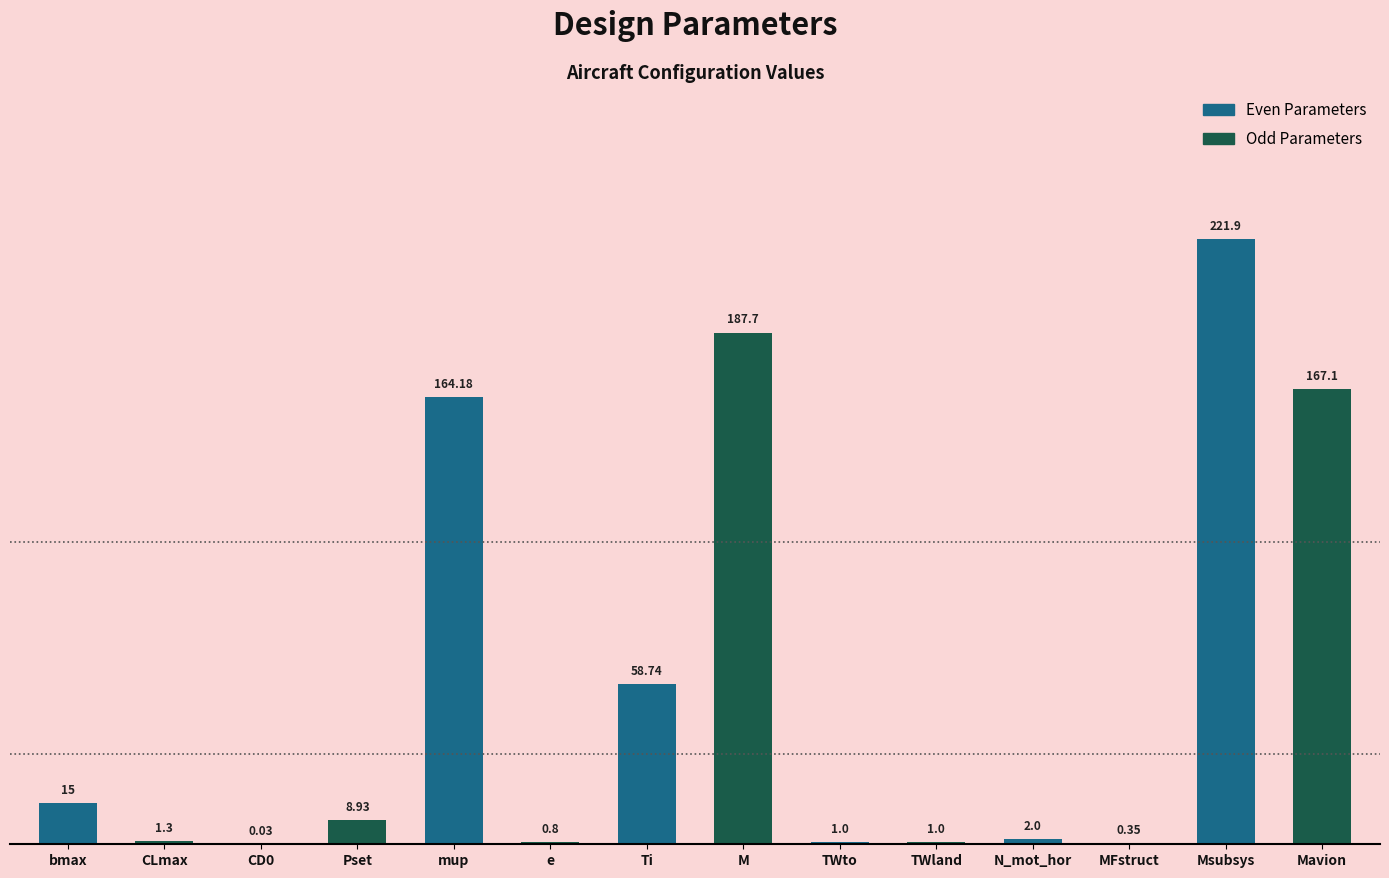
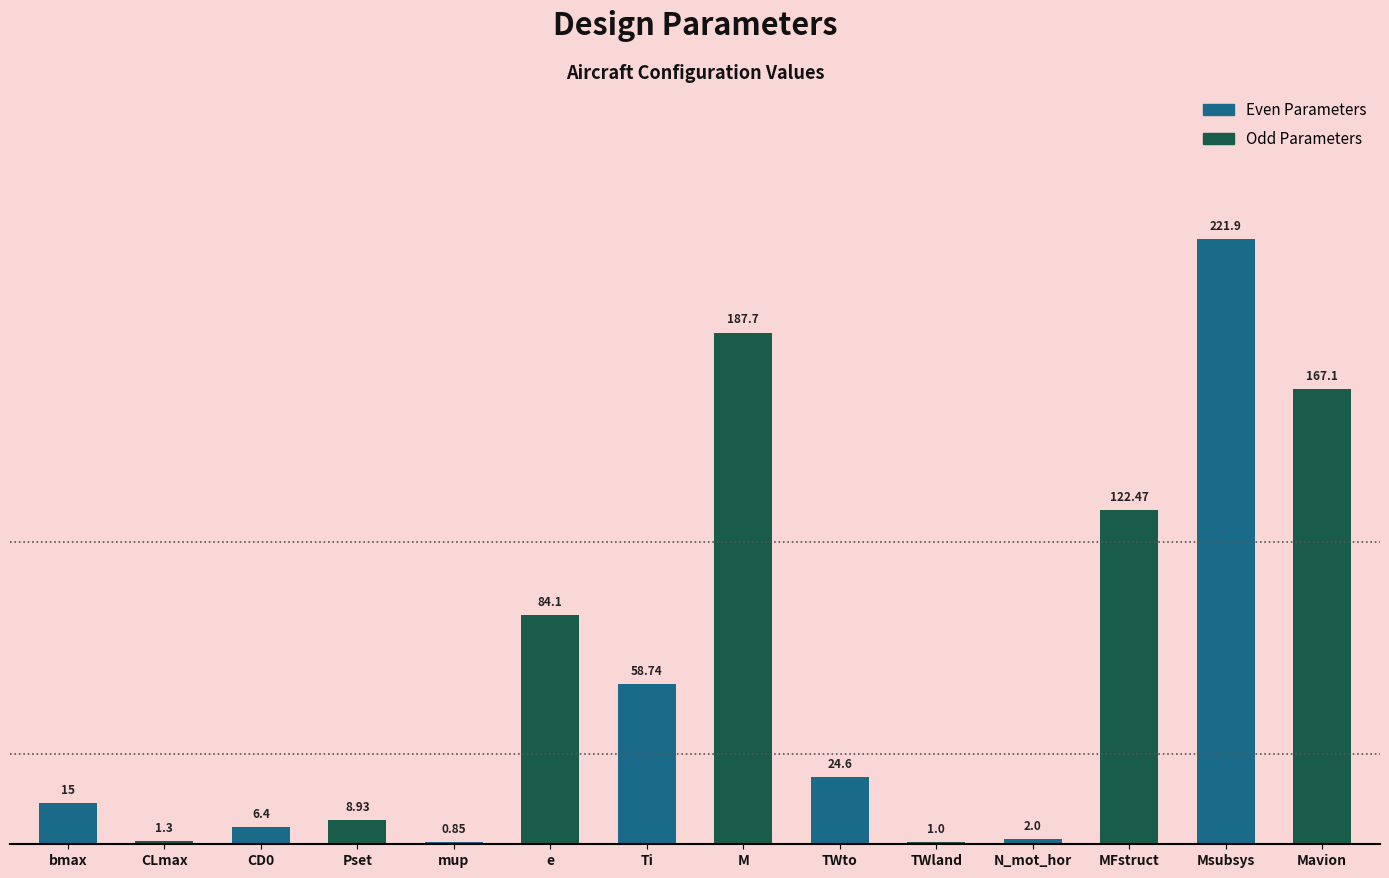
Even Parameters, CD0: 0.03 -> 6.4
Even Parameters, mup: 164.18 -> 0.85
Odd Parameters, e: 0.8 -> 84.1
Even Parameters, TWto: 1.0 -> 24.6
Odd Parameters, MFstruct: 0.35 -> 122.47
